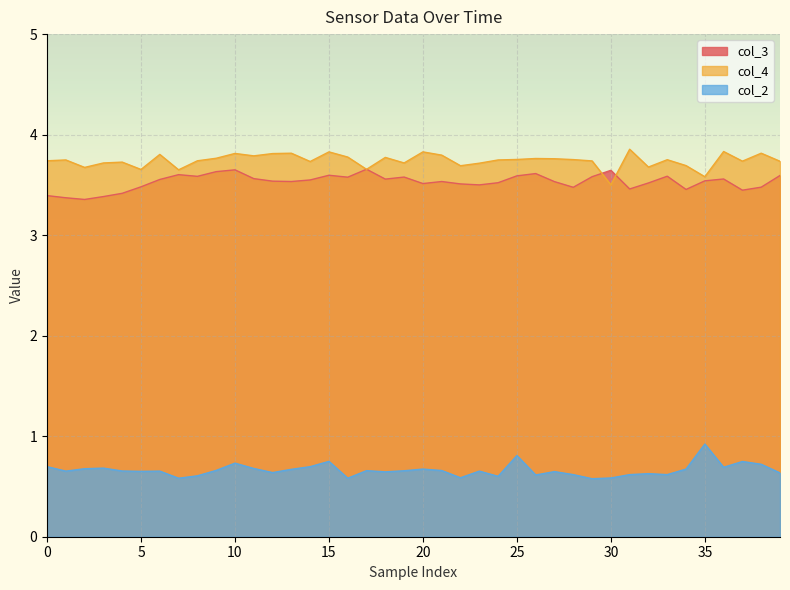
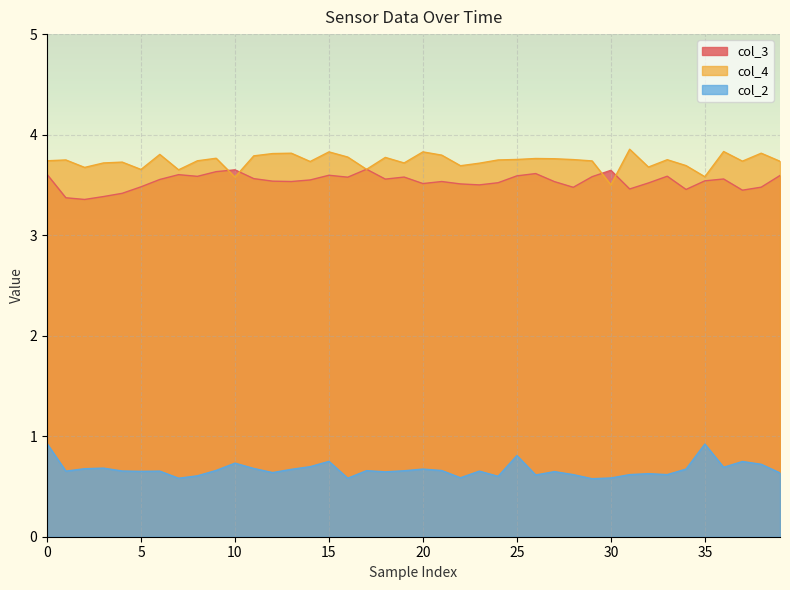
col_3, 0: 3.39 -> 3.60
col_2, 0: 0.70 -> 0.93
col_4, 10: 3.81 -> 3.58
